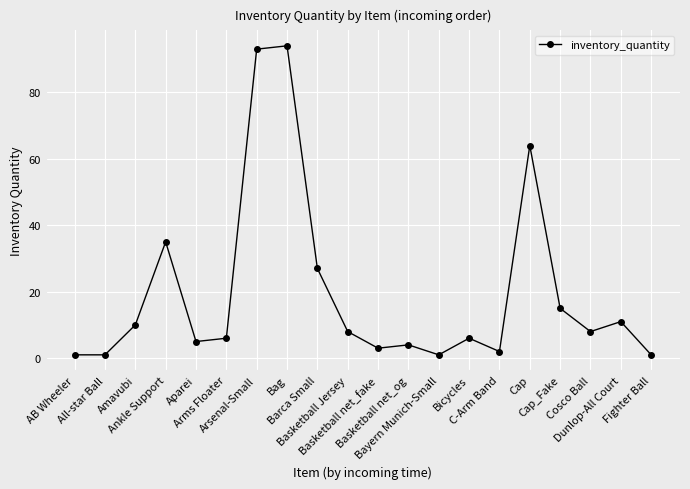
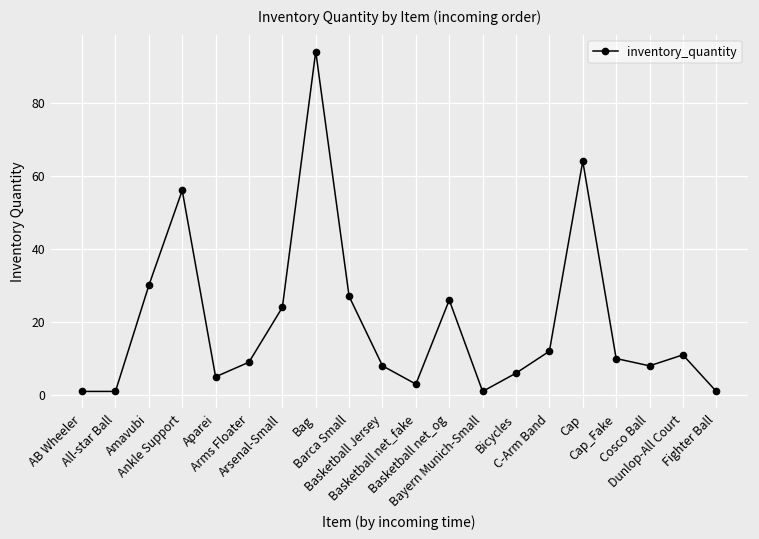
Amavubi: 10 -> 30
Ankle Support: 35 -> 56
Arms Floater: 6 -> 9
Arsenal-Small: 93 -> 24
Basketball net_og: 4 -> 26
C-Arm Band: 2 -> 12
Cap_Fake: 15 -> 10
